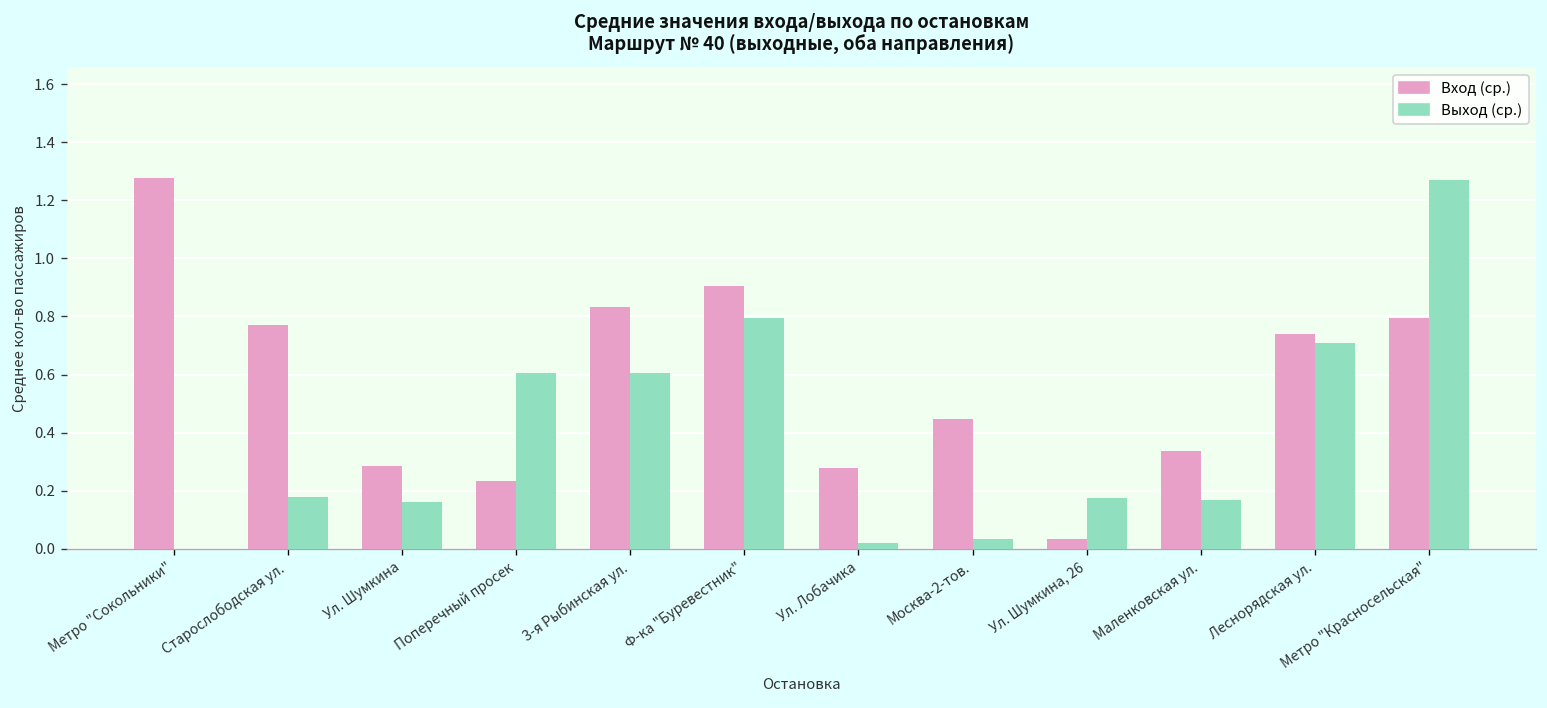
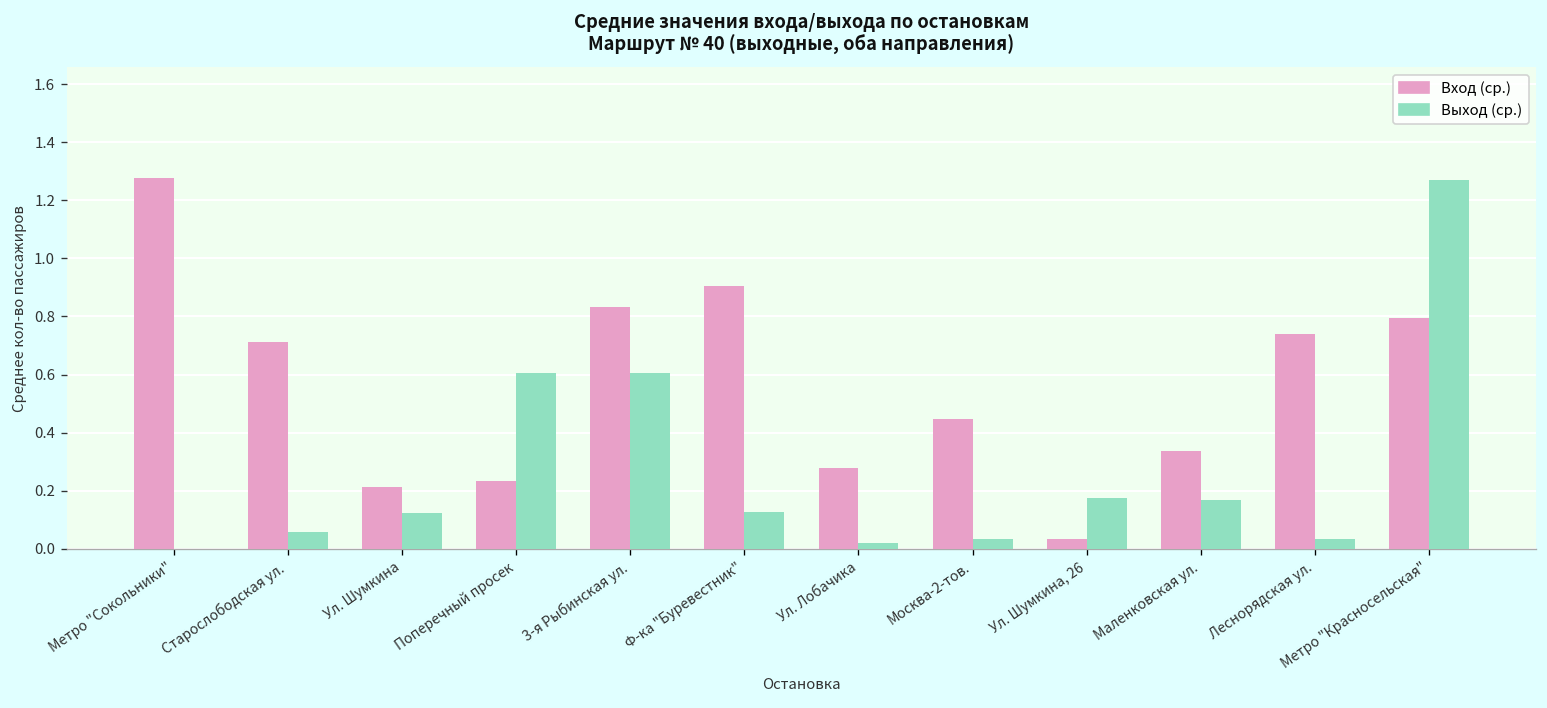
Вход (ср.), Старослободская ул.: 0.77 -> 0.71
Выход (ср.), Старослободская ул.: 0.18 -> 0.06
Вход (ср.), Ул. Шумкина: 0.28 -> 0.21
Выход (ср.), Ул. Шумкина: 0.16 -> 0.12
Выход (ср.), Ф-ка "Буревестник": 0.79 -> 0.13
Выход (ср.), Леснорядская ул.: 0.71 -> 0.03
